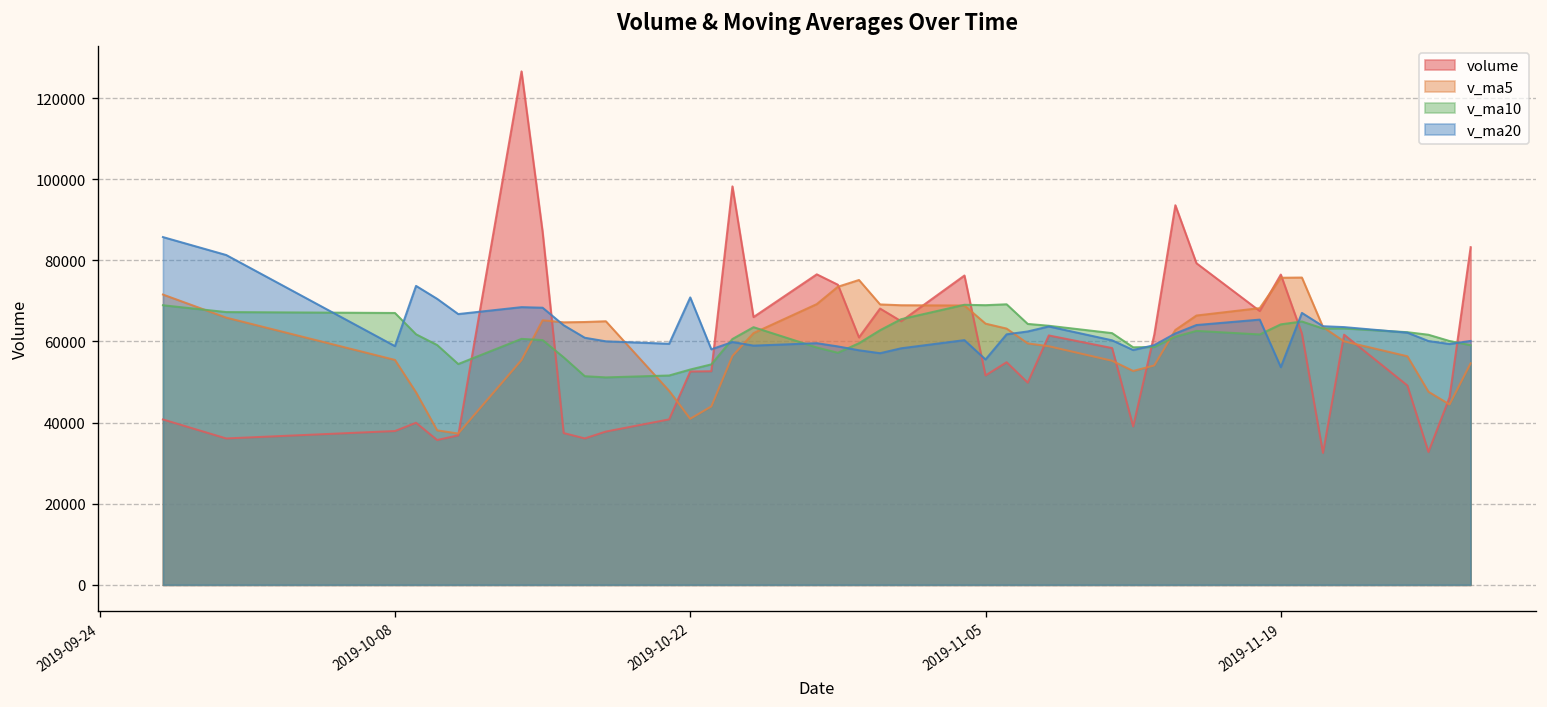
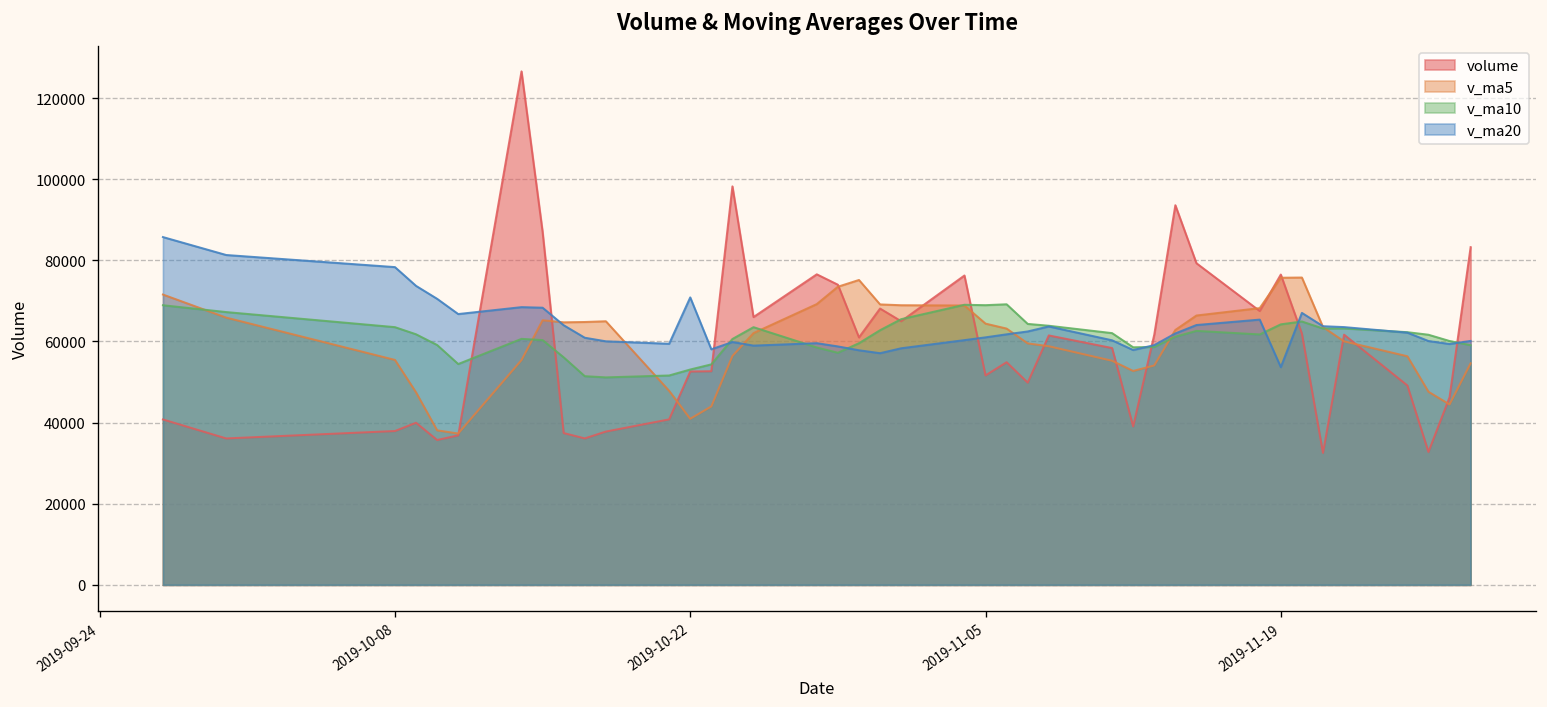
v_ma10, 2019-10-08: 67000 -> 64000
v_ma20, 2019-10-08: 59000 -> 78000
v_ma20, 2019-11-05: 56000 -> 61000
